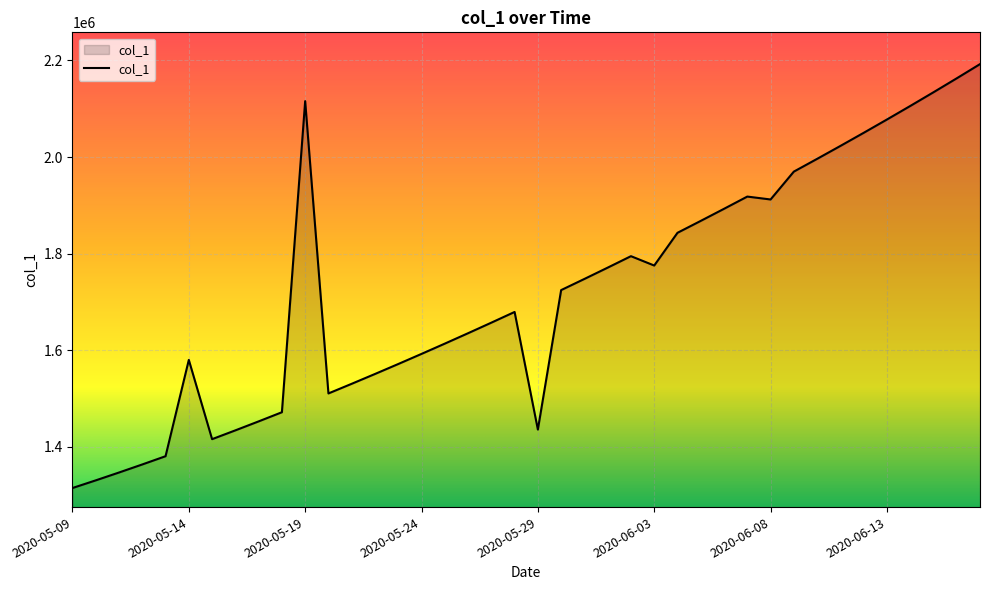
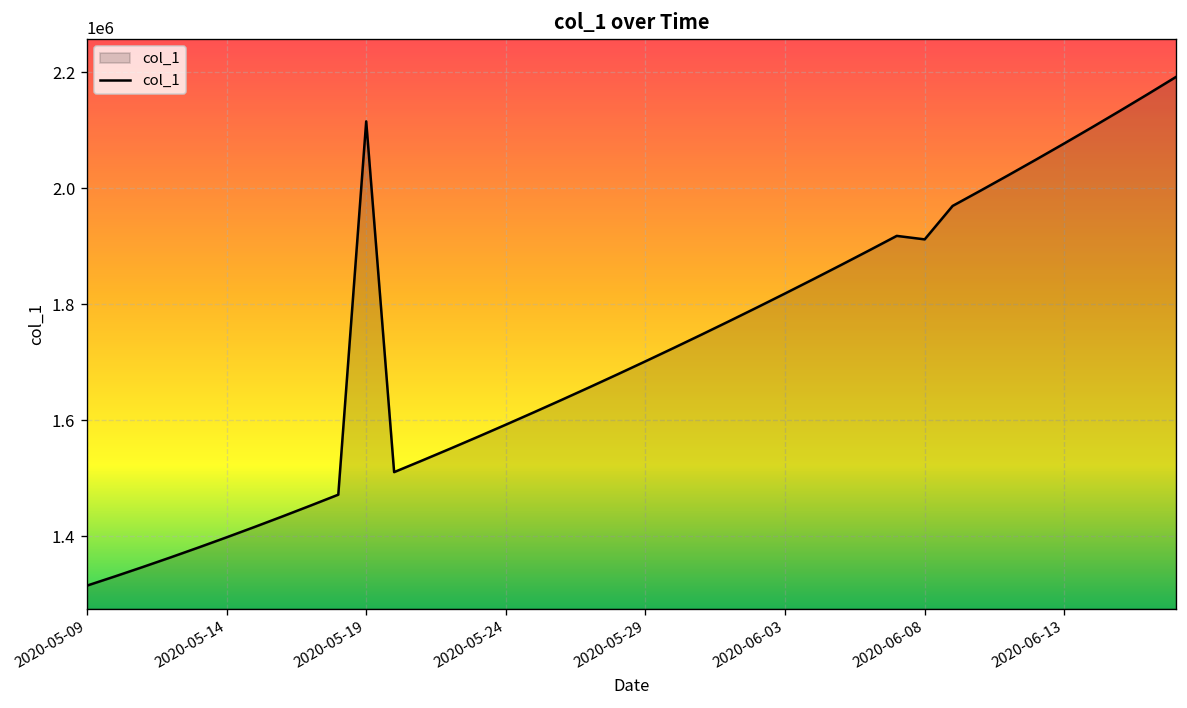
2020-05-14: 1580000 -> 1400000
2020-05-29: 1440000 -> 1700000
2020-06-03: 1780000 -> 1820000
